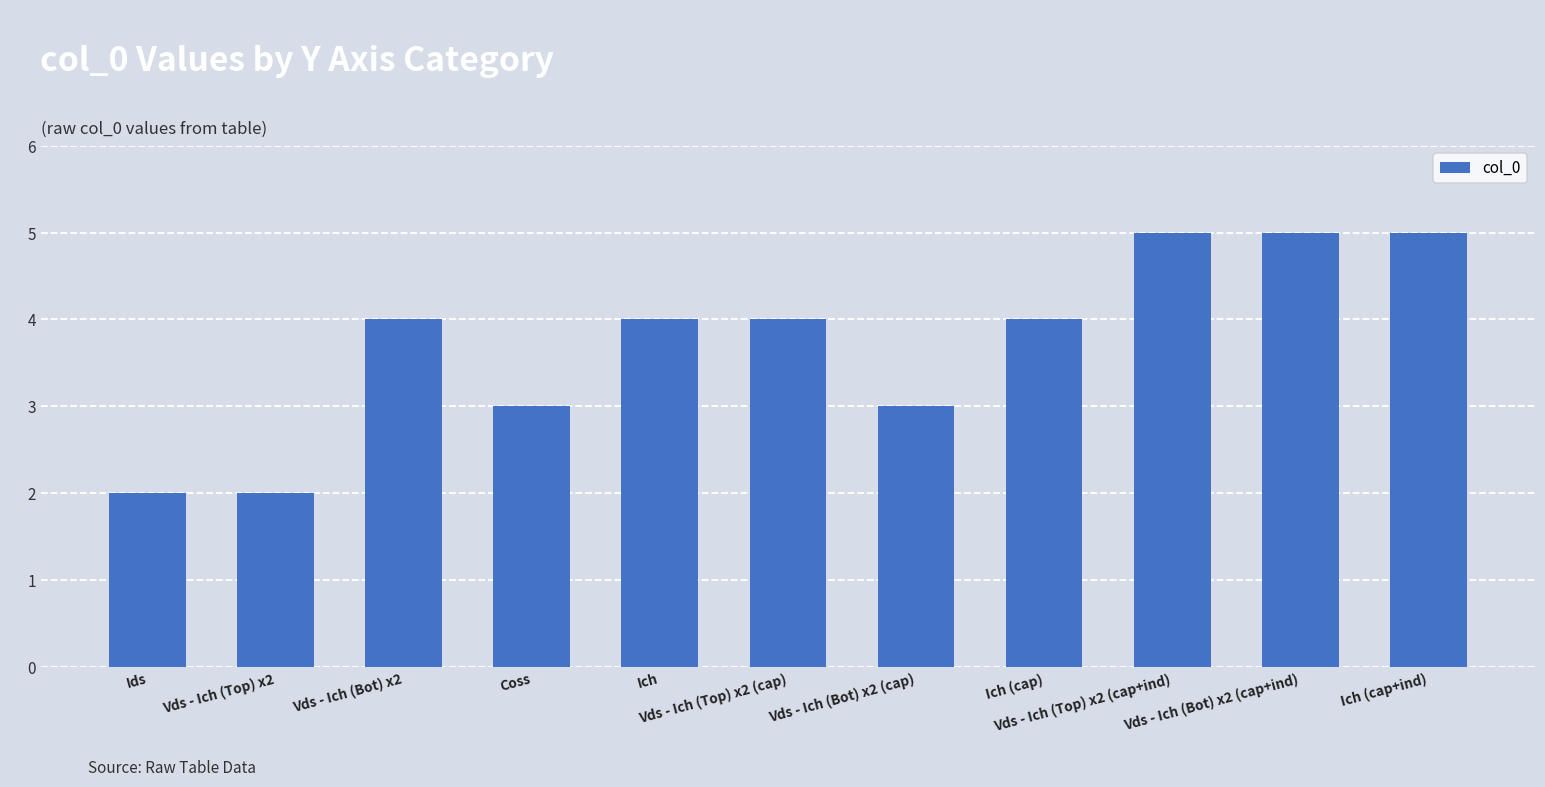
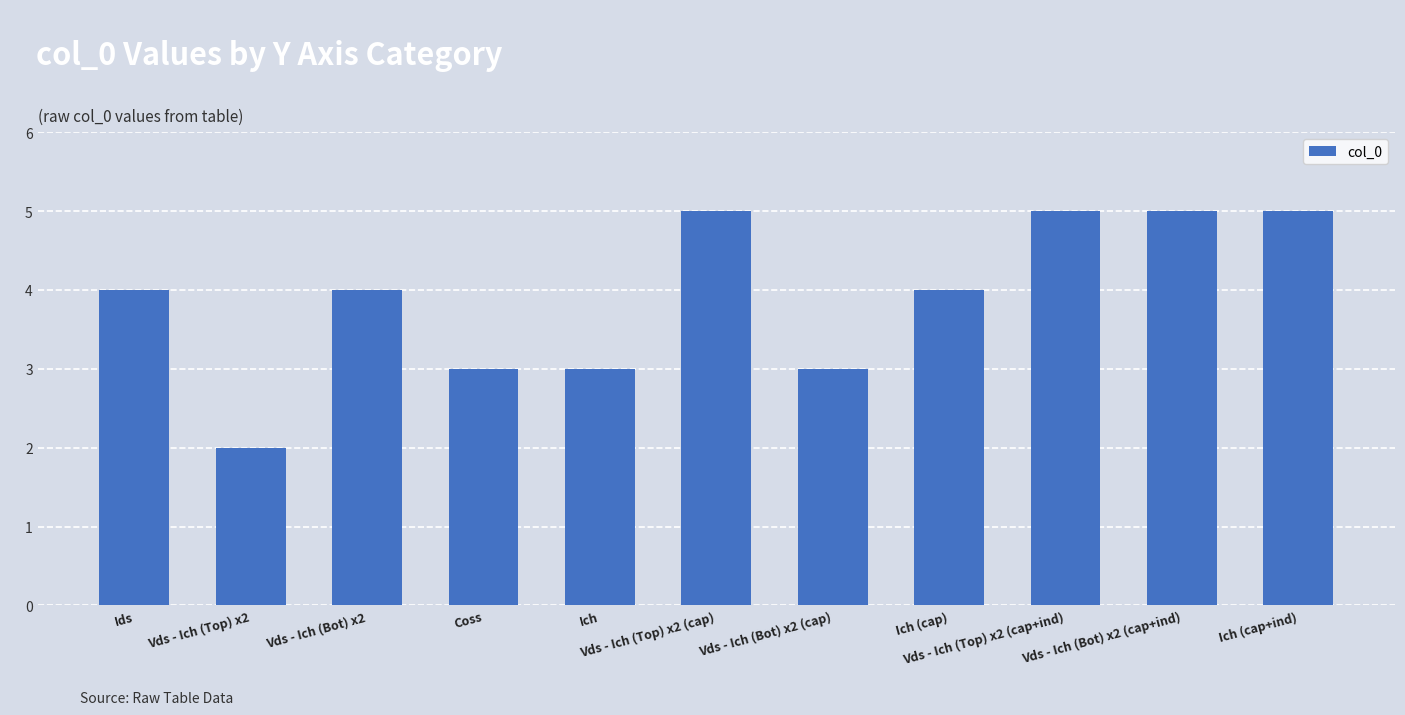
Ids: 2 -> 4
Ich: 4 -> 3
Vds - Ich (Top) x2 (cap): 4 -> 5
